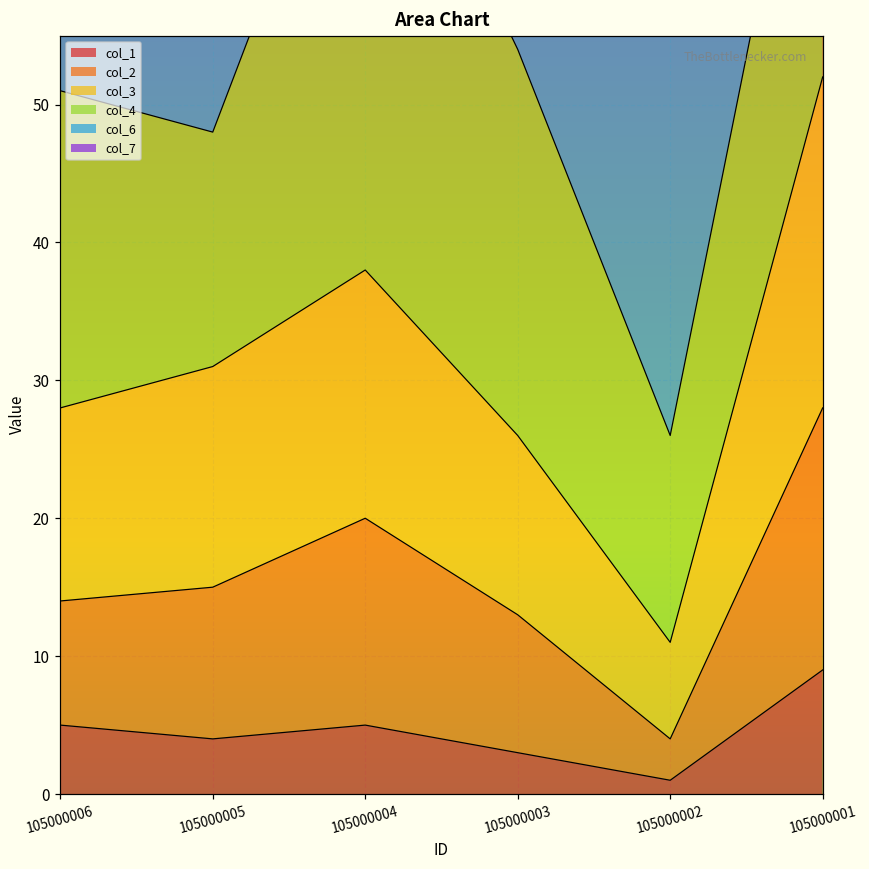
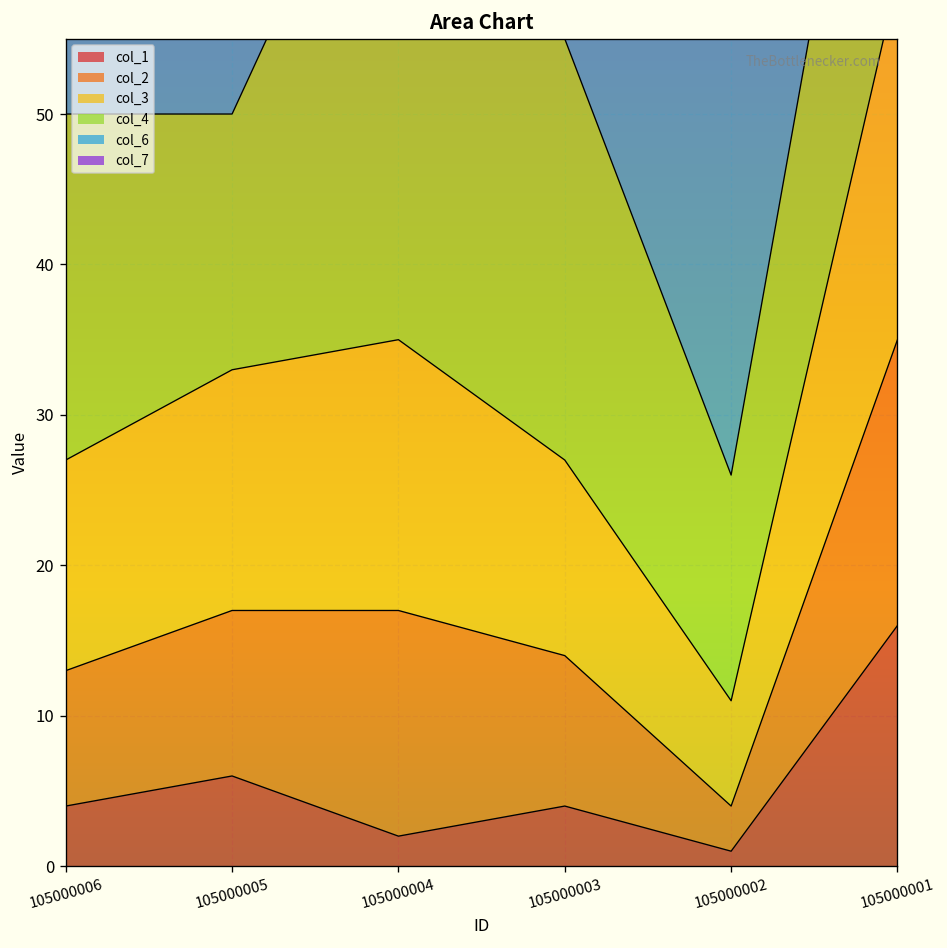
col_1, 105000006: 5 -> 4
col_1, 105000005: 4 -> 6
col_1, 105000004: 5 -> 2
col_1, 105000003: 3 -> 4
col_1, 105000001: 9 -> 16
